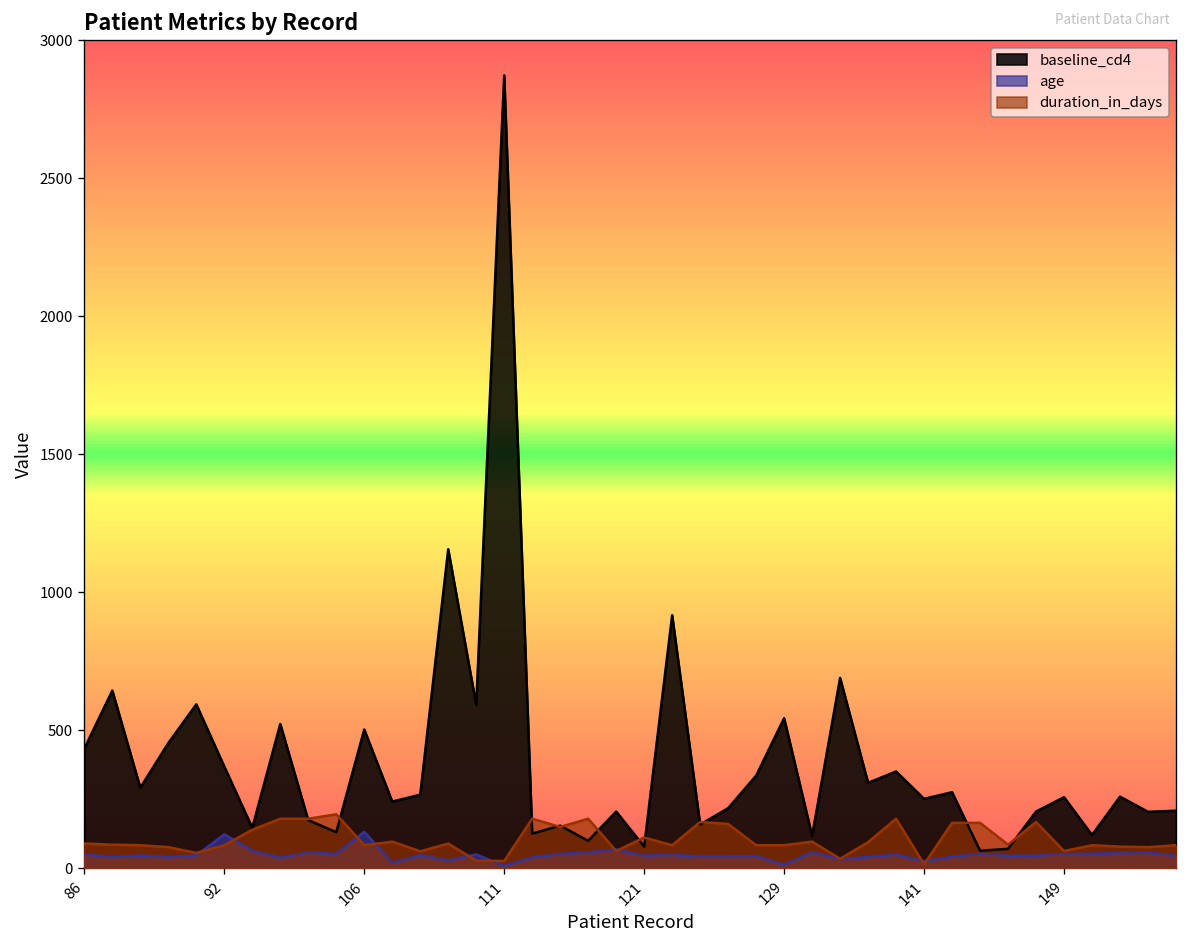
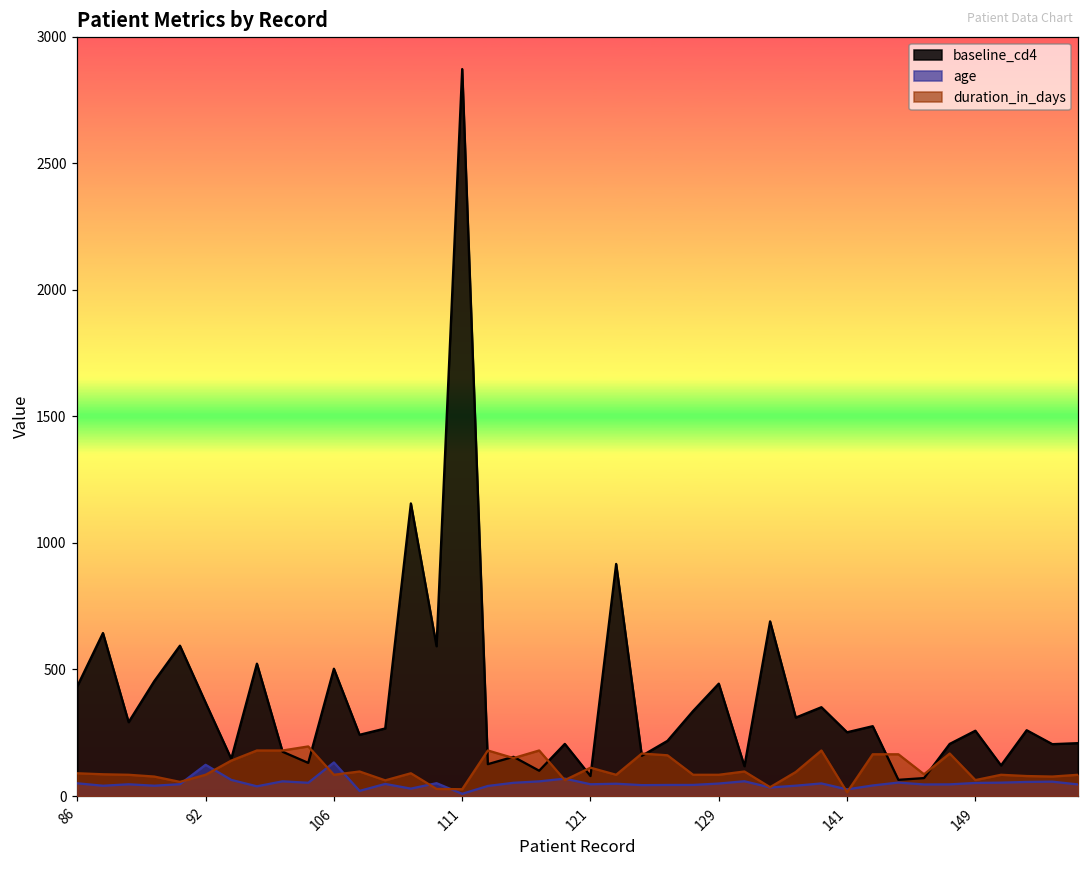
baseline_cd4, 129: 540 -> 440
age, 129: 10 -> 50
